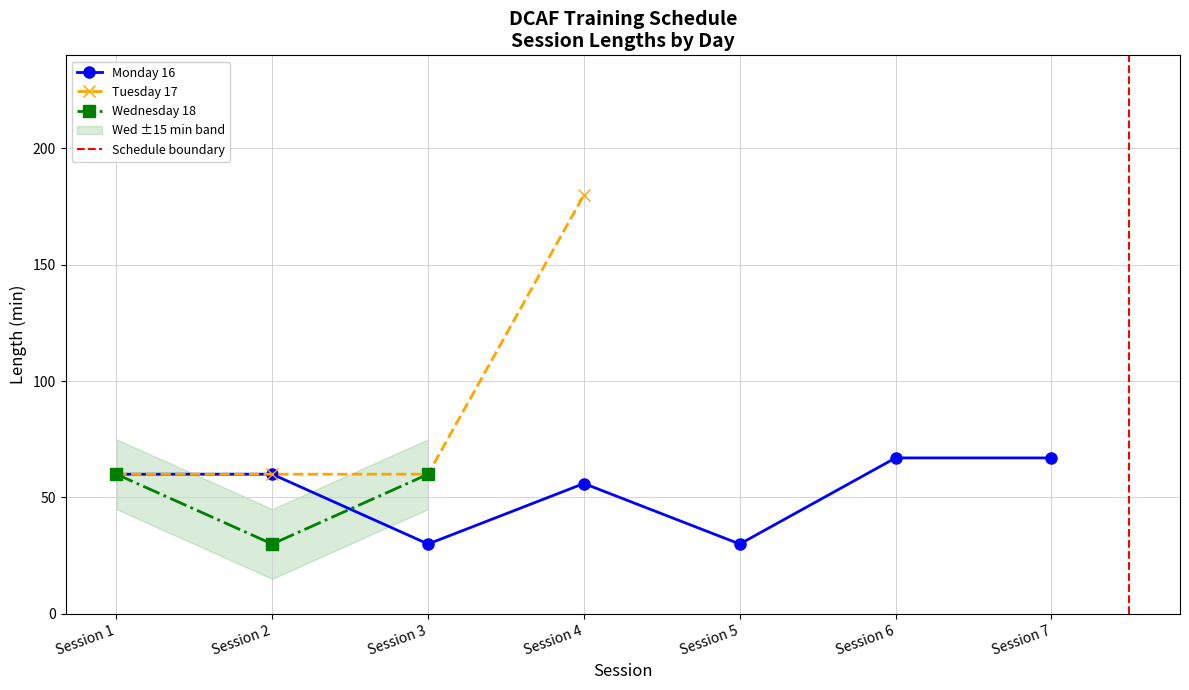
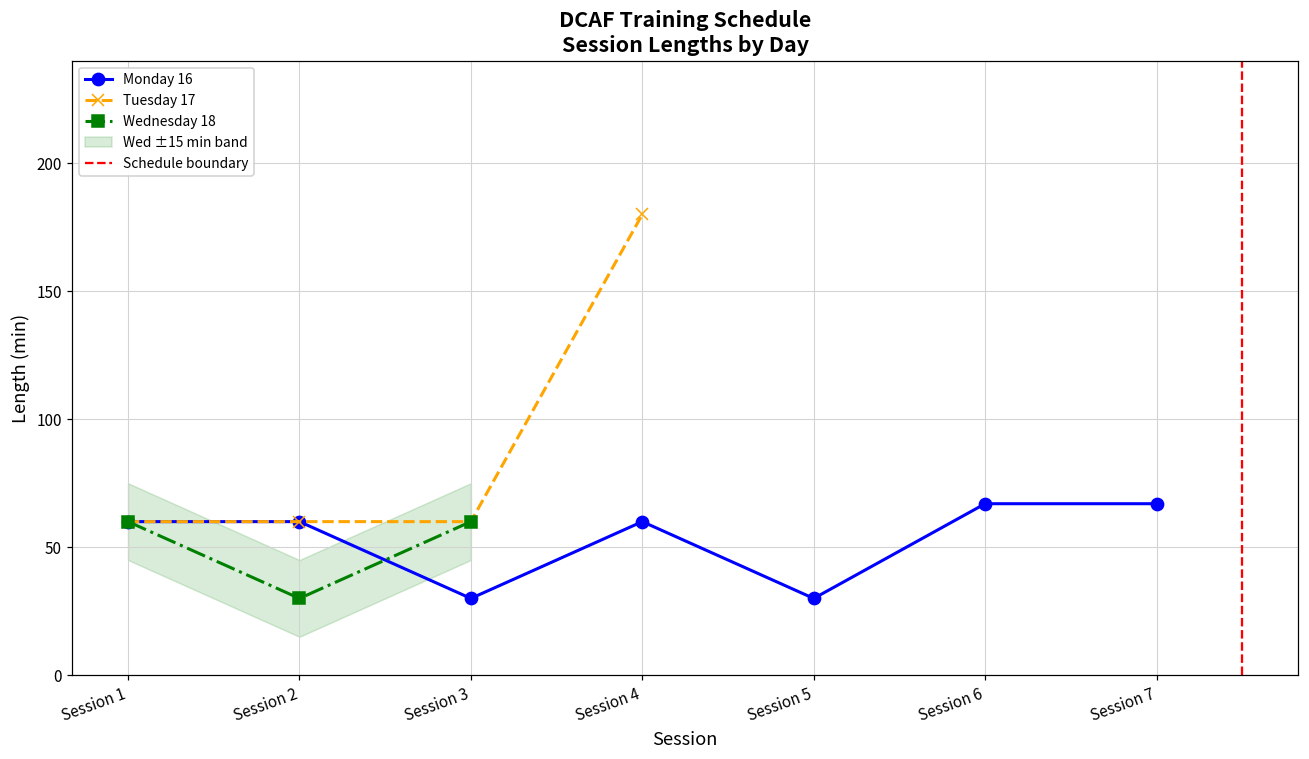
Monday 16, Session 4: 56 -> 60
